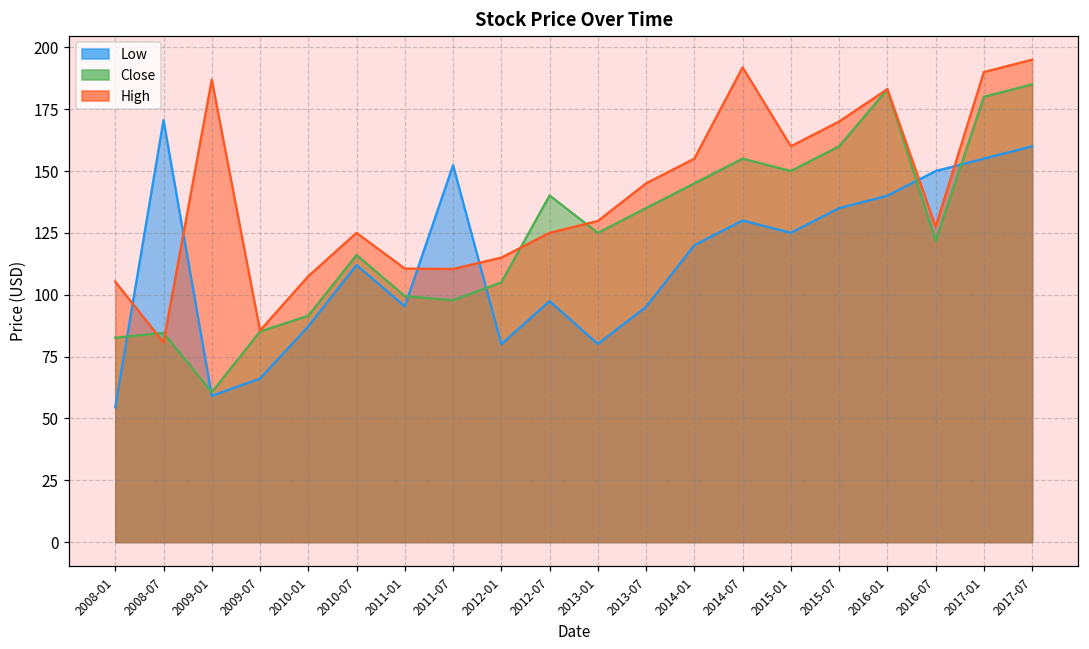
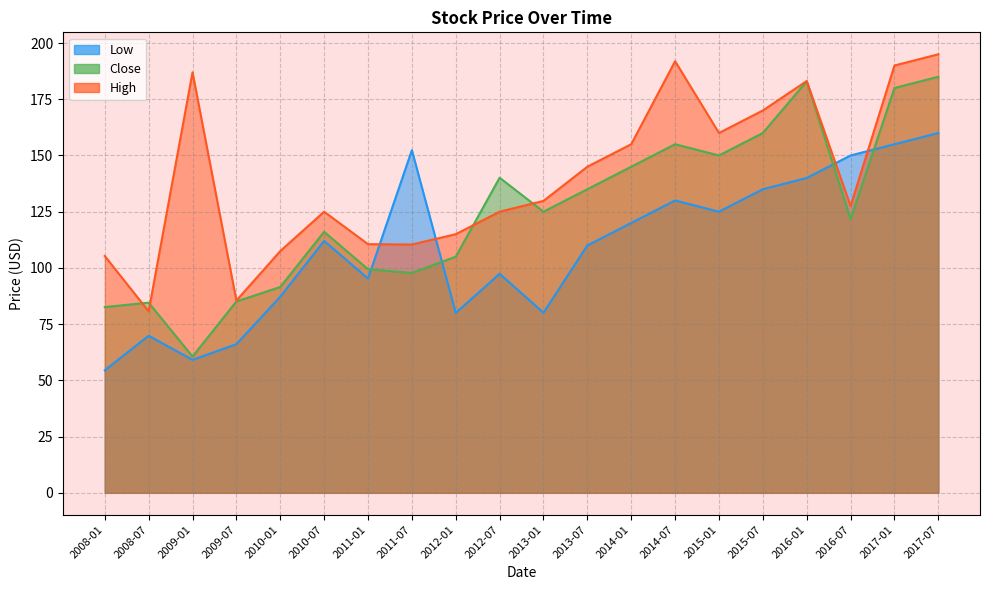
Low, 2008-07: 171 -> 70
Low, 2013-07: 95 -> 110
